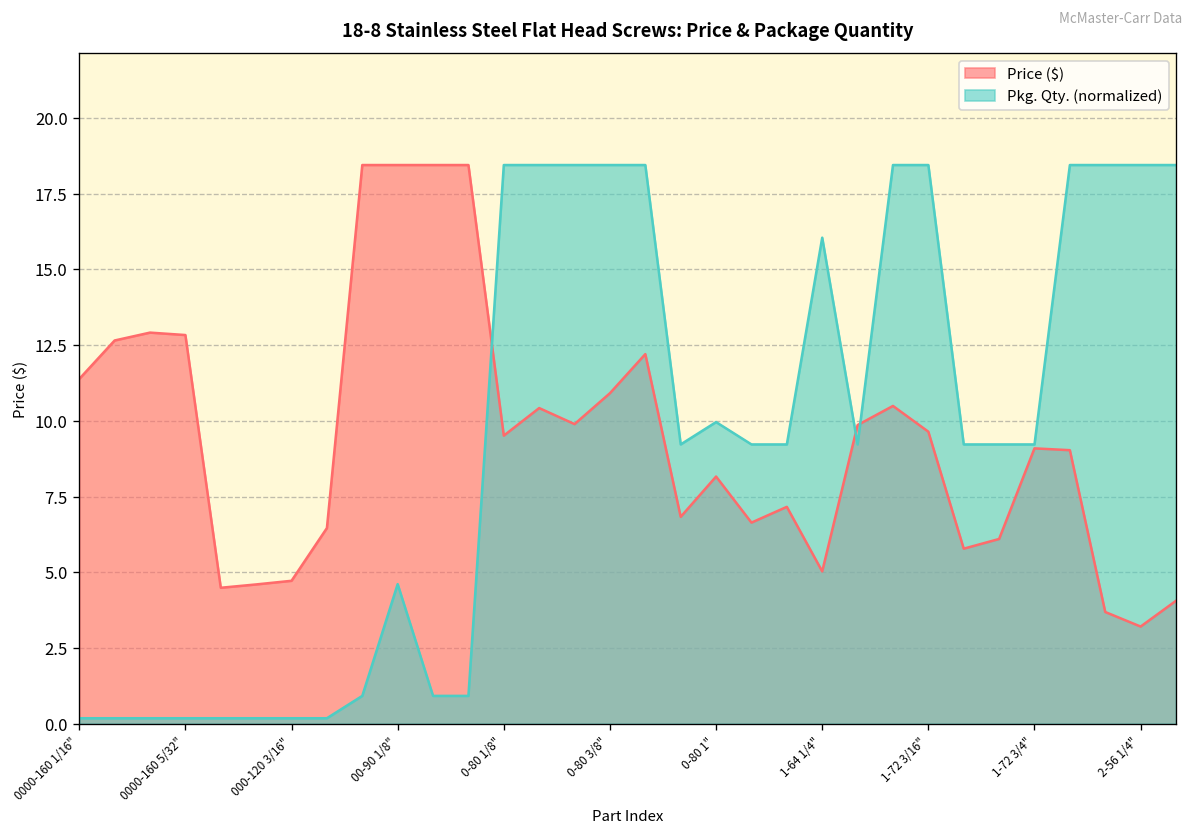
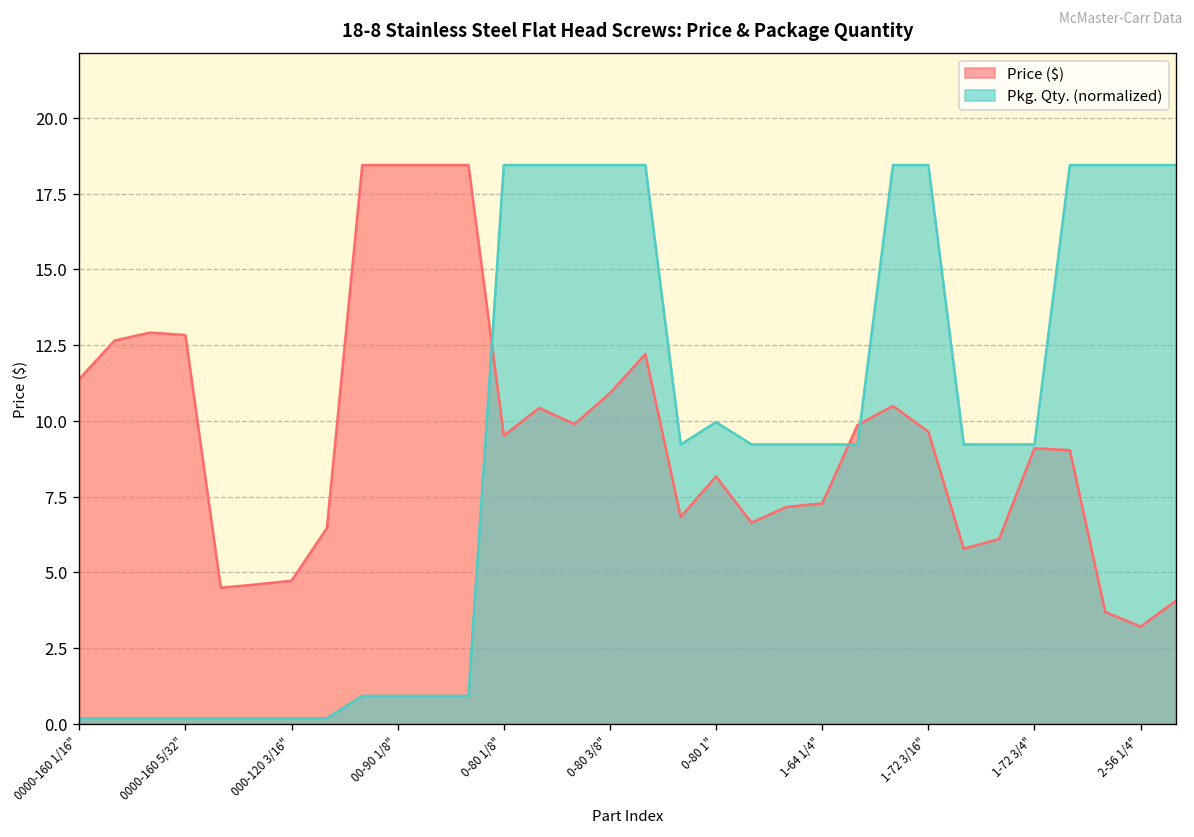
Pkg. Qty. (normalized), 00-90 1/8": 4.6 -> 0.9
Price ($), 1-64 1/4": 5.0 -> 7.3
Pkg. Qty. (normalized), 1-64 1/4": 16.0 -> 9.2
